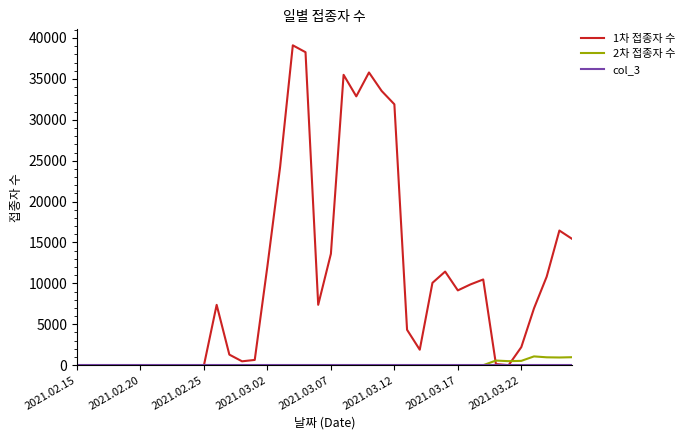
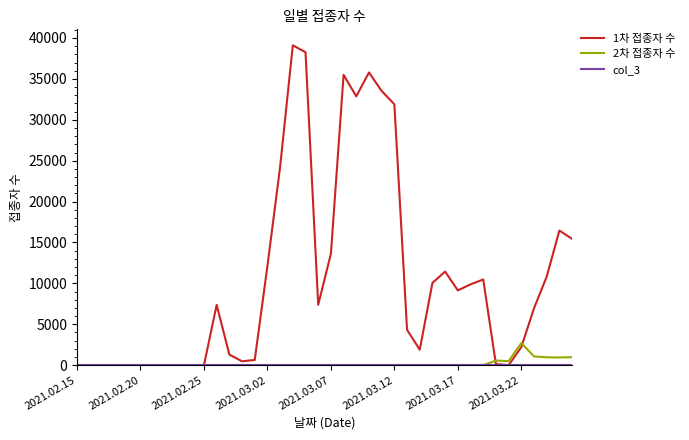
2차 접종자 수, 2021.03.22: 1000 -> 3000
